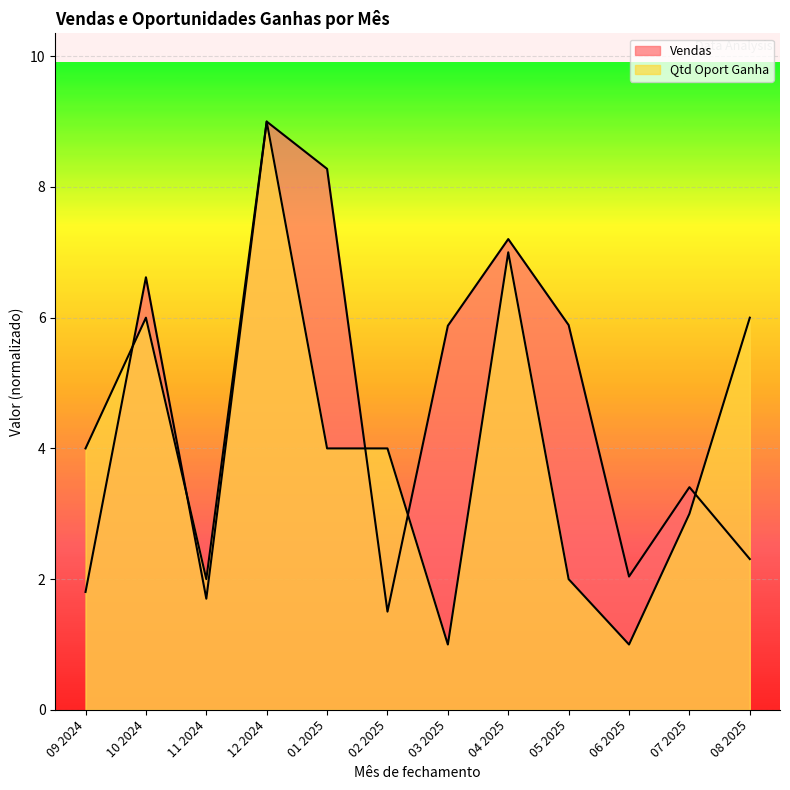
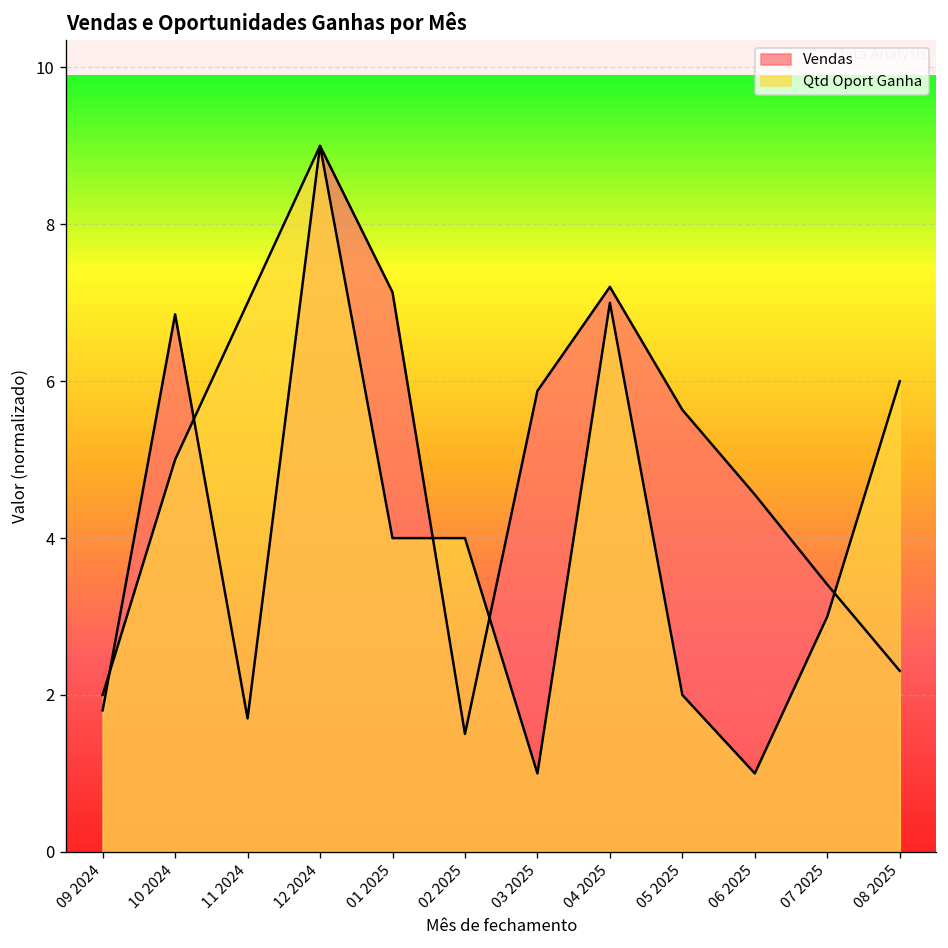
Qtd Oport Ganha, 09 2024: 4 -> 2
Vendas, 10 2024: 6.6 -> 6.9
Qtd Oport Ganha, 10 2024: 6 -> 5
Qtd Oport Ganha, 11 2024: 2 -> 7
Vendas, 01 2025: 8.3 -> 7.1
Vendas, 05 2025: 5.9 -> 5.6
Vendas, 06 2025: 2.0 -> 4.6
